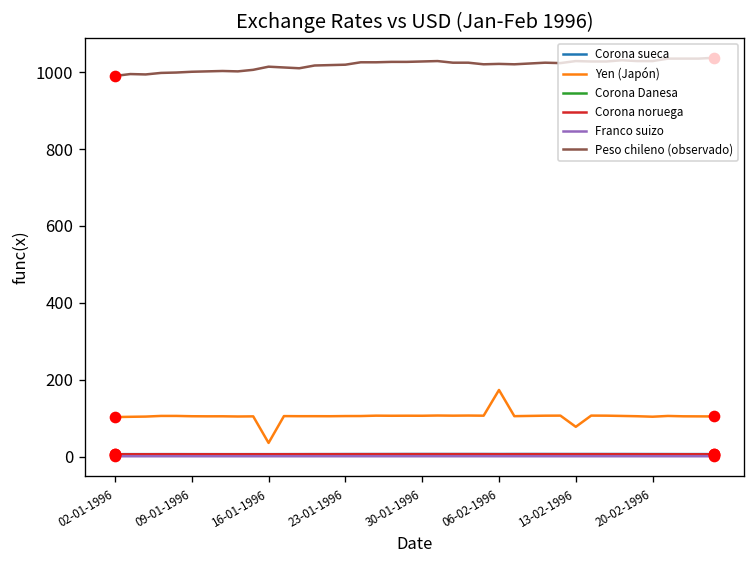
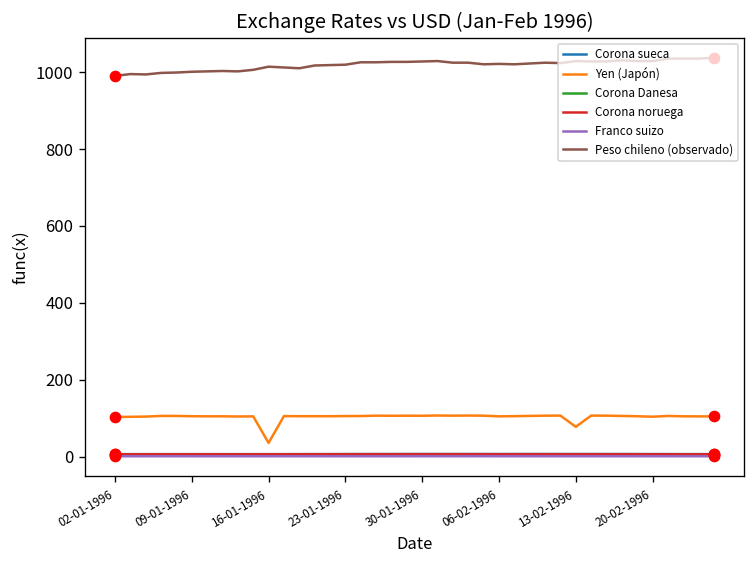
Yen (Japón), 06-02-1996: 170 -> 100
